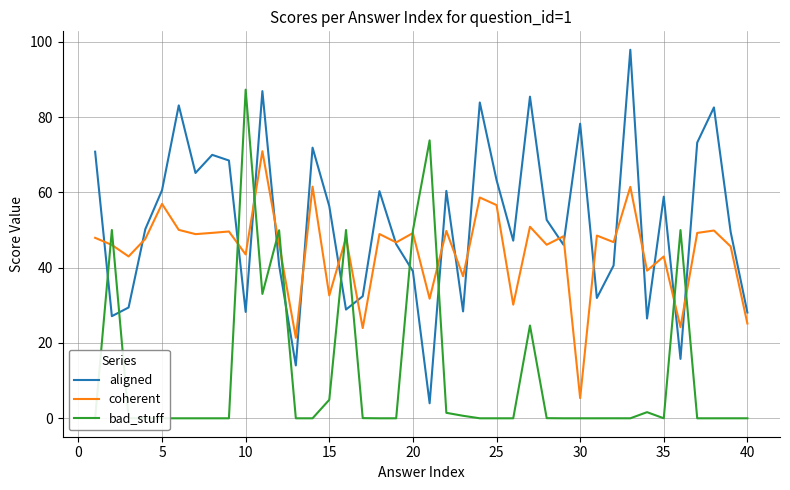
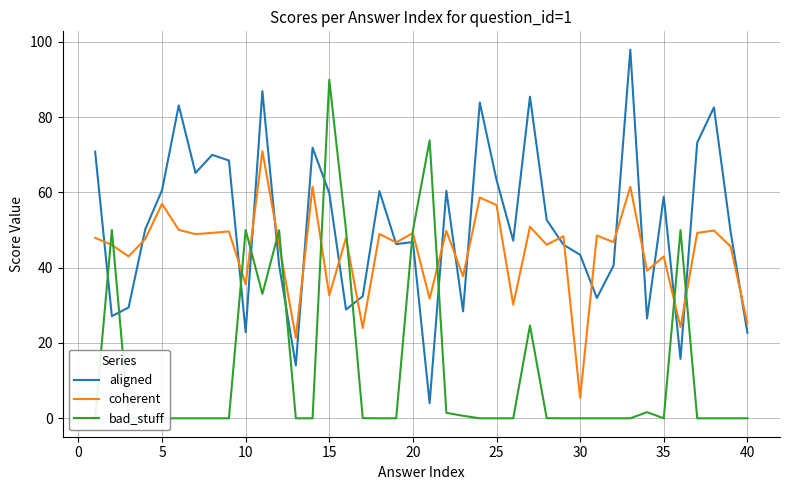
aligned, 10: 28 -> 23
coherent, 10: 44 -> 36
bad_stuff, 10: 87 -> 50
aligned, 15: 56 -> 60
bad_stuff, 15: 5 -> 90
aligned, 20: 39 -> 47
aligned, 30: 78 -> 43
aligned, 40: 28 -> 23
